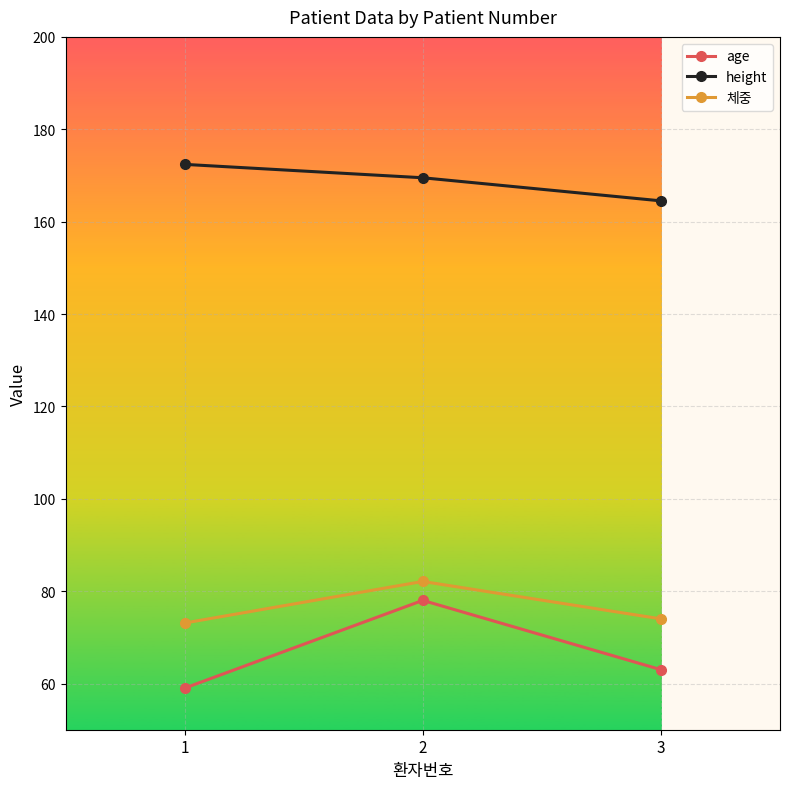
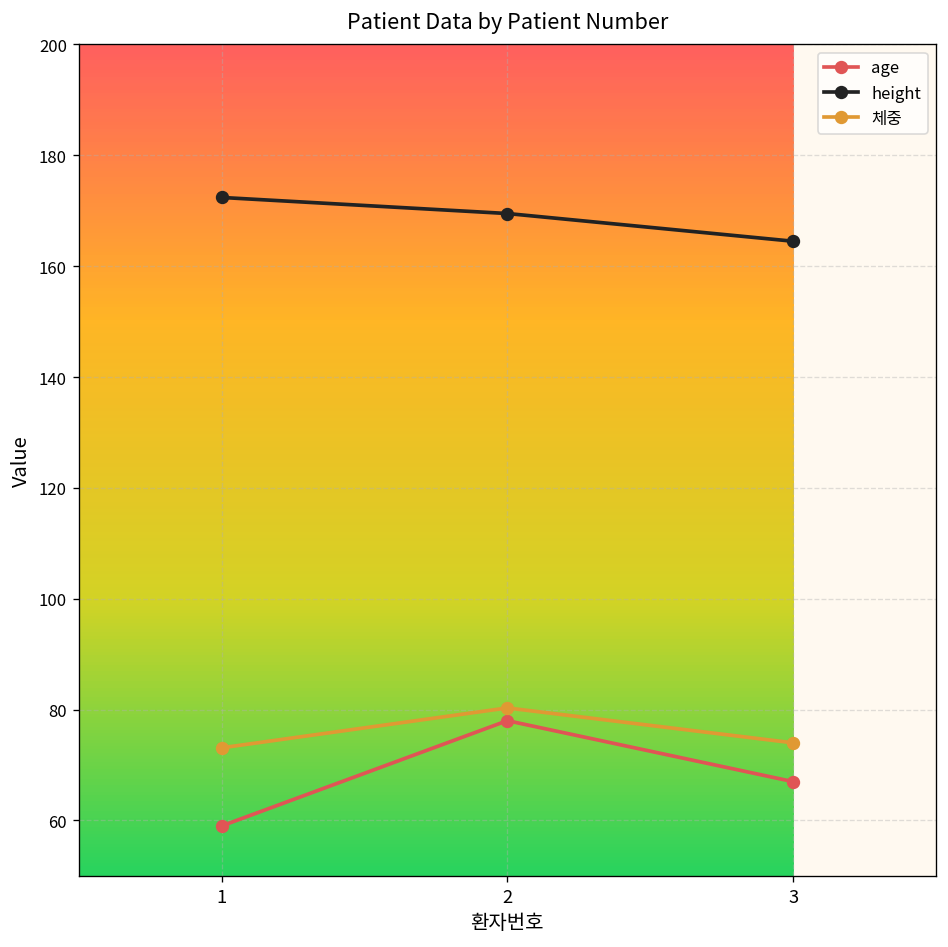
체중, 2: 82 -> 80
age, 3: 63 -> 67
